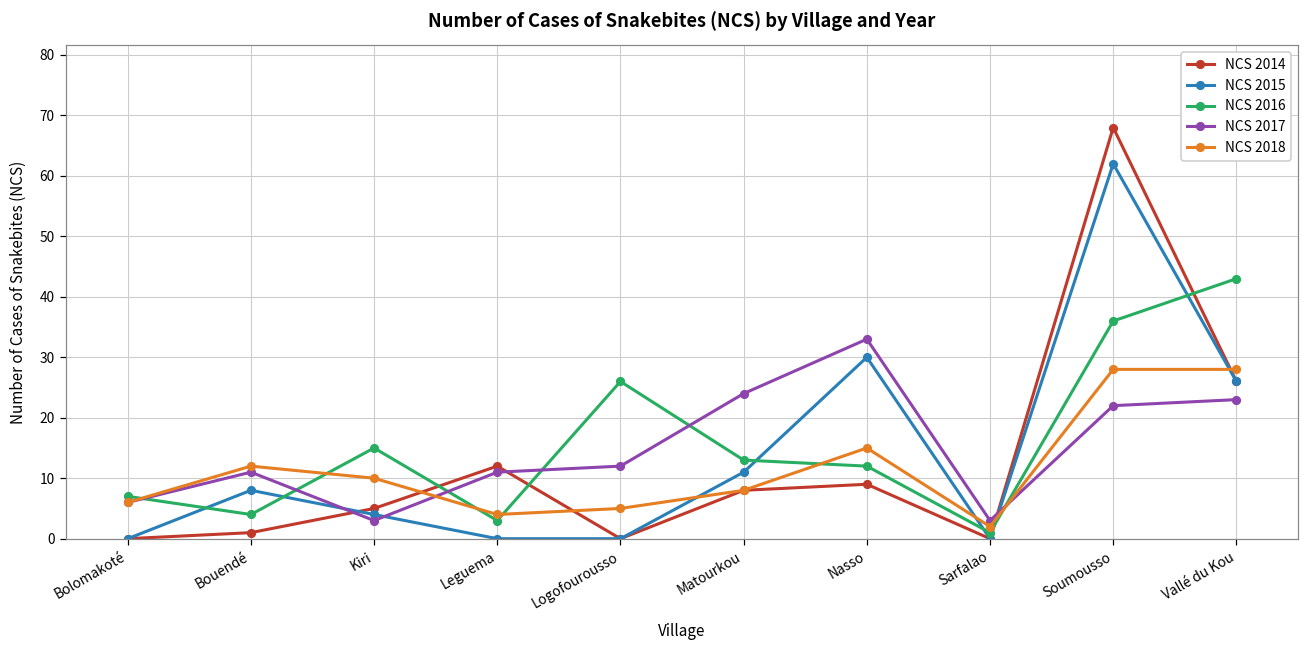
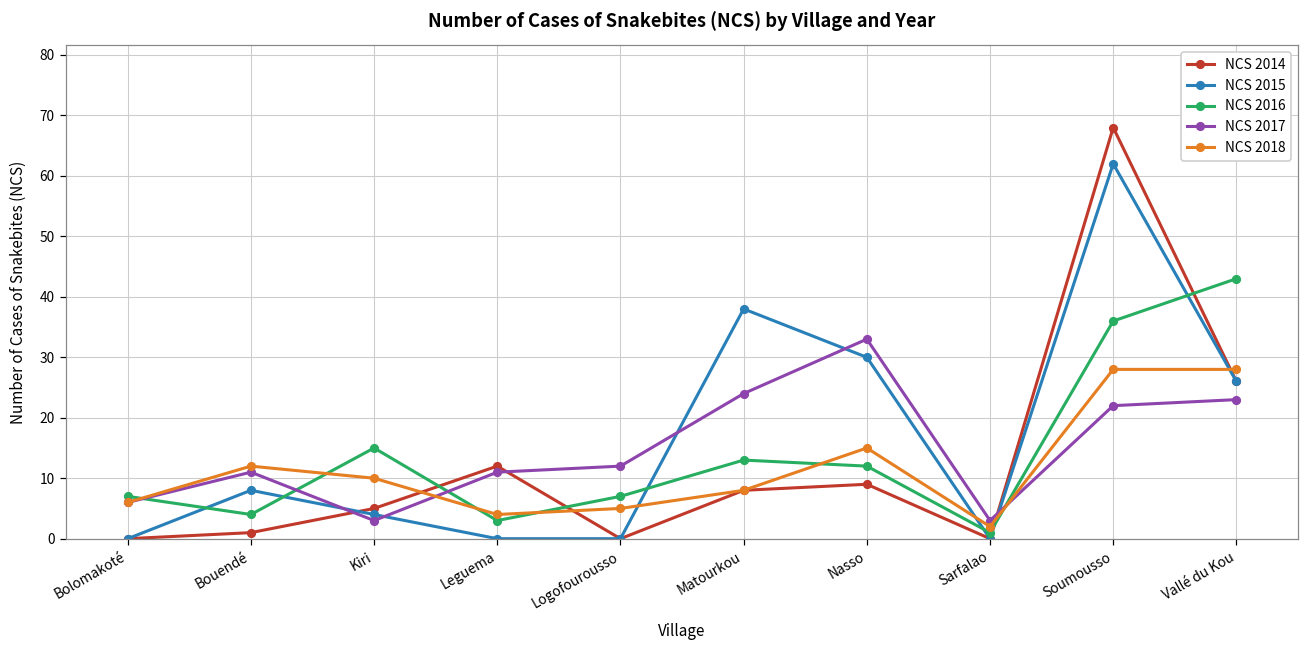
NCS 2016, Logofourousso: 26 -> 7
NCS 2015, Matourkou: 11 -> 38
